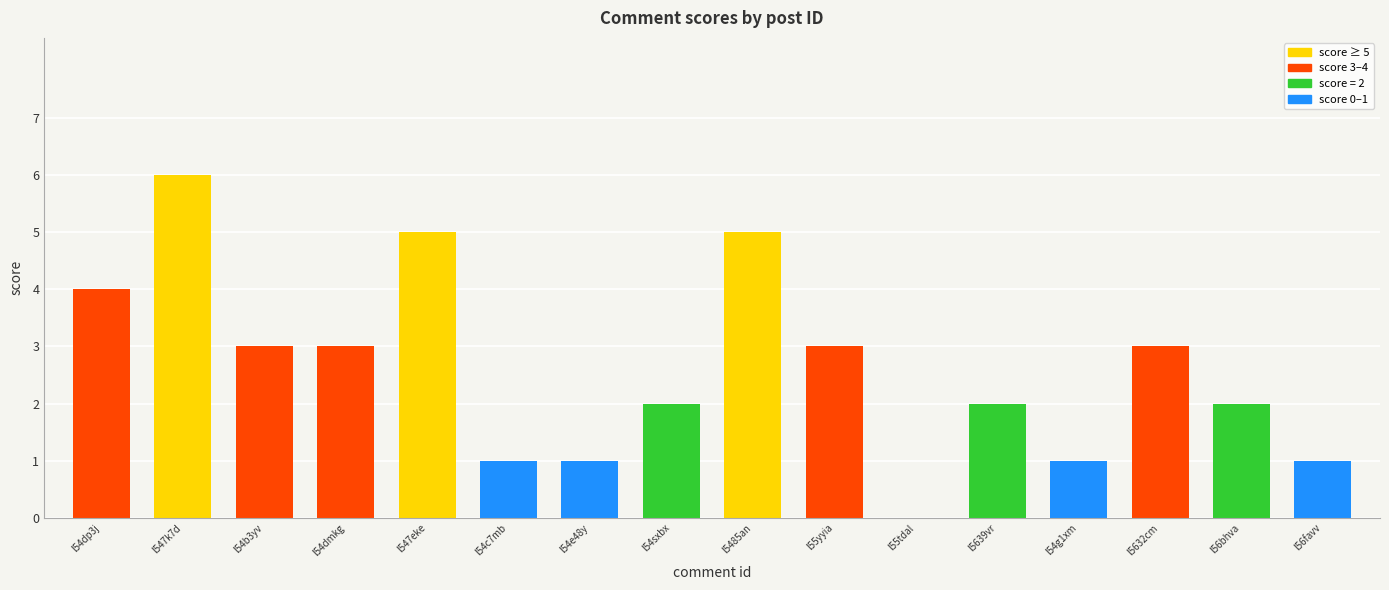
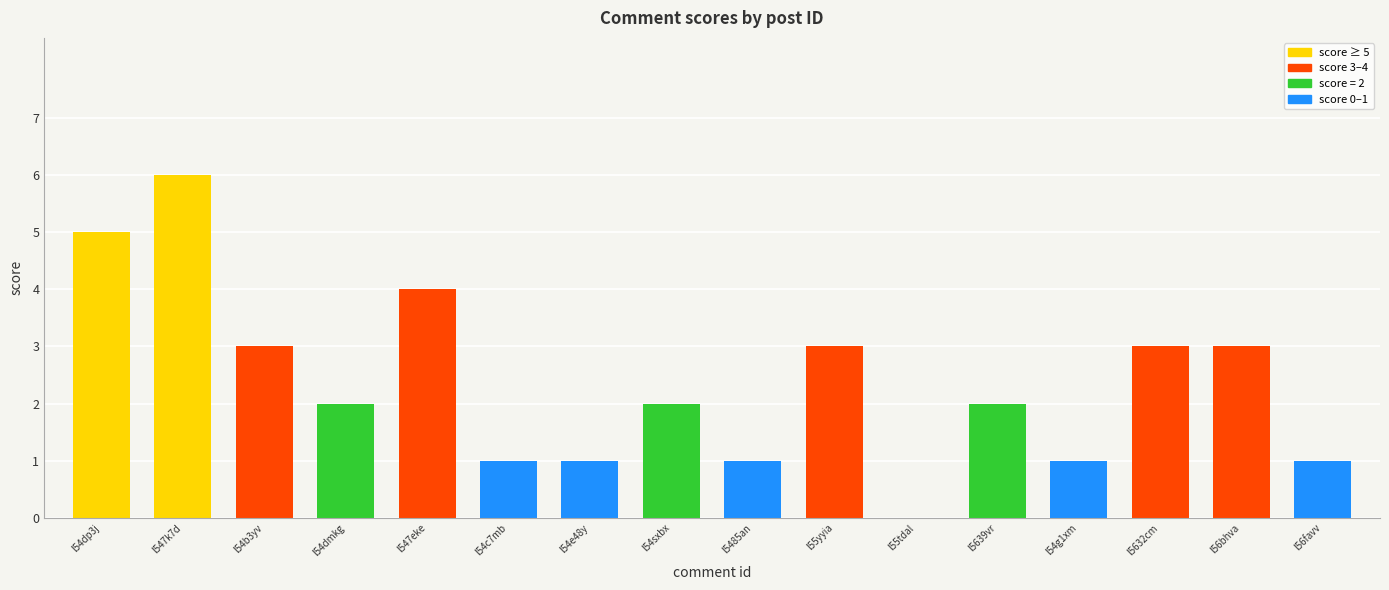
l54dp3j: 4 -> 5
l54dmkg: 3 -> 2
l547eke: 5 -> 4
l5485an: 5 -> 1
l56bhva: 2 -> 3
